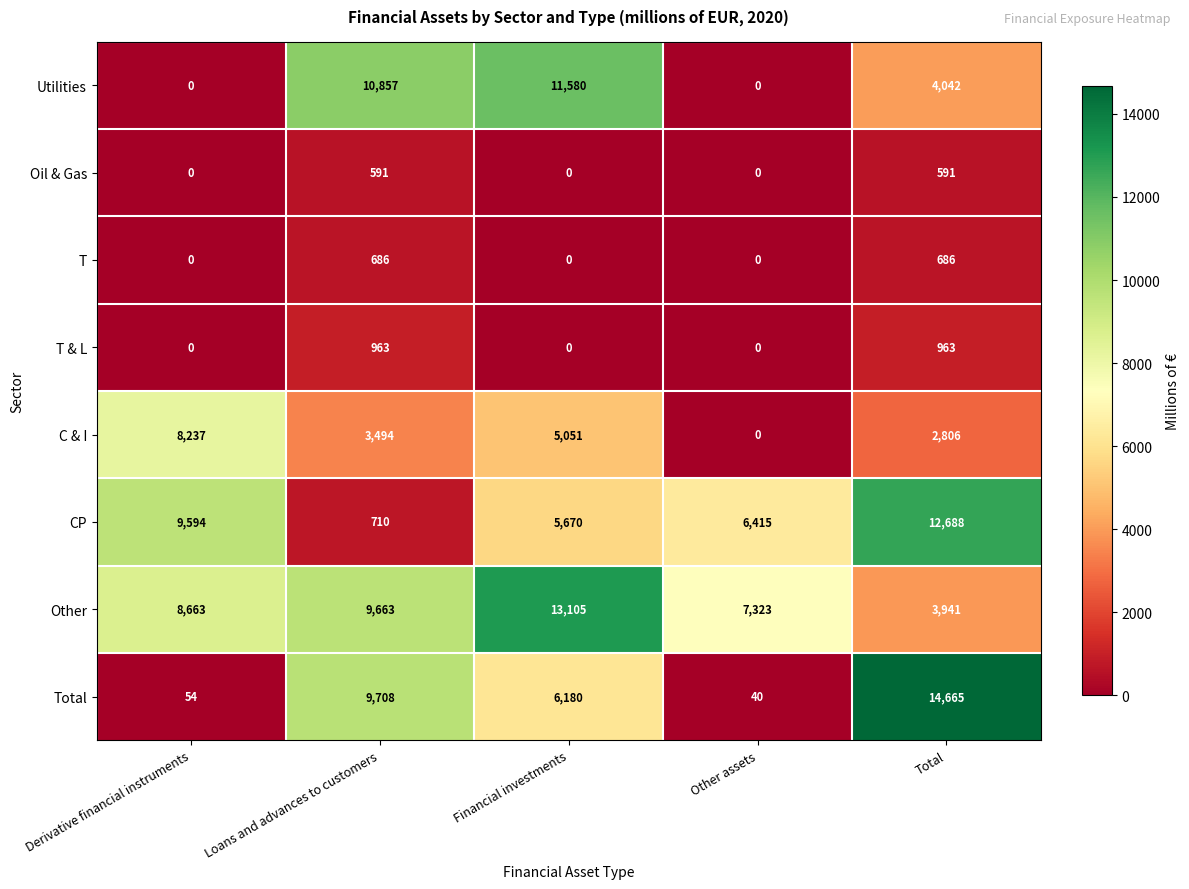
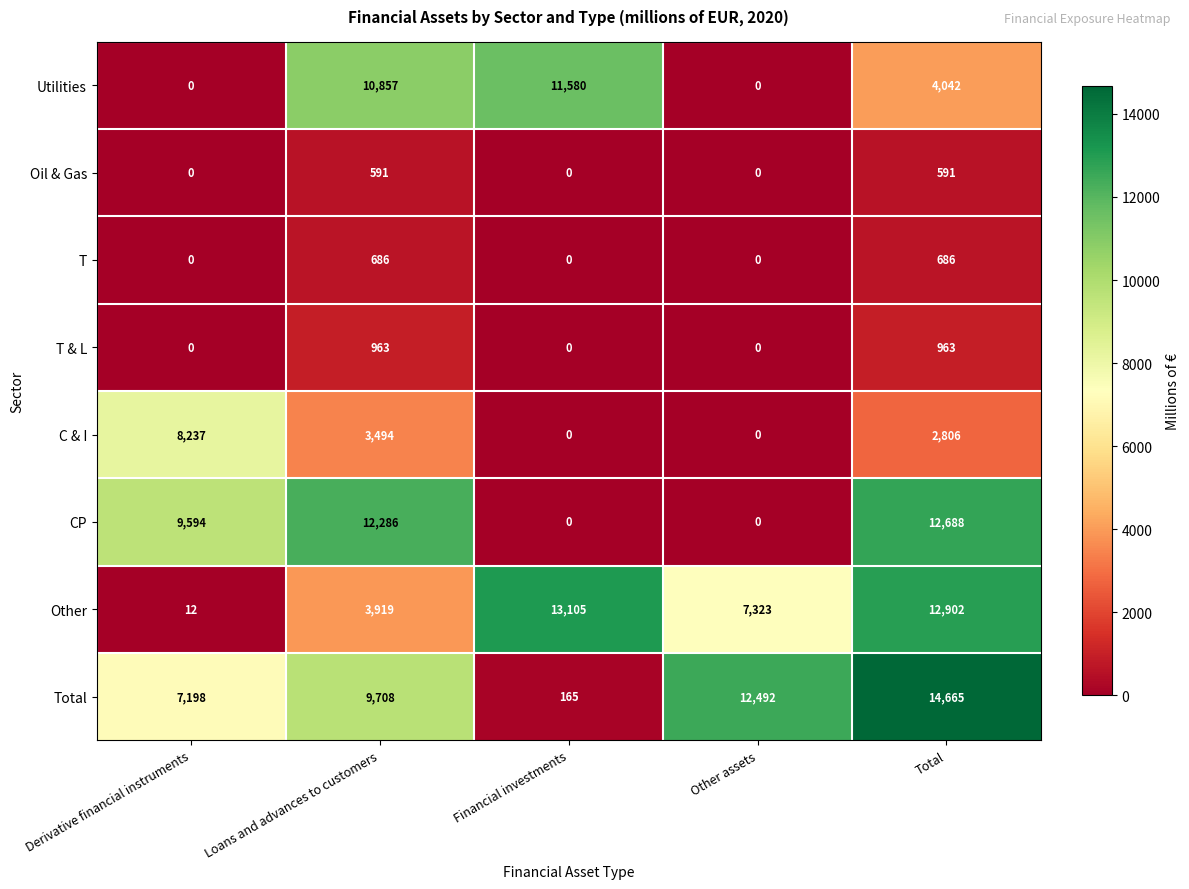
C & I, Financial investments: 5,051 -> 0
CP, Loans and advances to customers: 710 -> 12,286
CP, Financial investments: 5,670 -> 0
CP, Other assets: 6,415 -> 0
Other, Derivative financial instruments: 8,663 -> 12
Other, Loans and advances to customers: 9,663 -> 3,919
Other, Total: 3,941 -> 12,902
Total, Derivative financial instruments: 54 -> 7,198
Total, Financial investments: 6,180 -> 165
Total, Other assets: 40 -> 12,492
